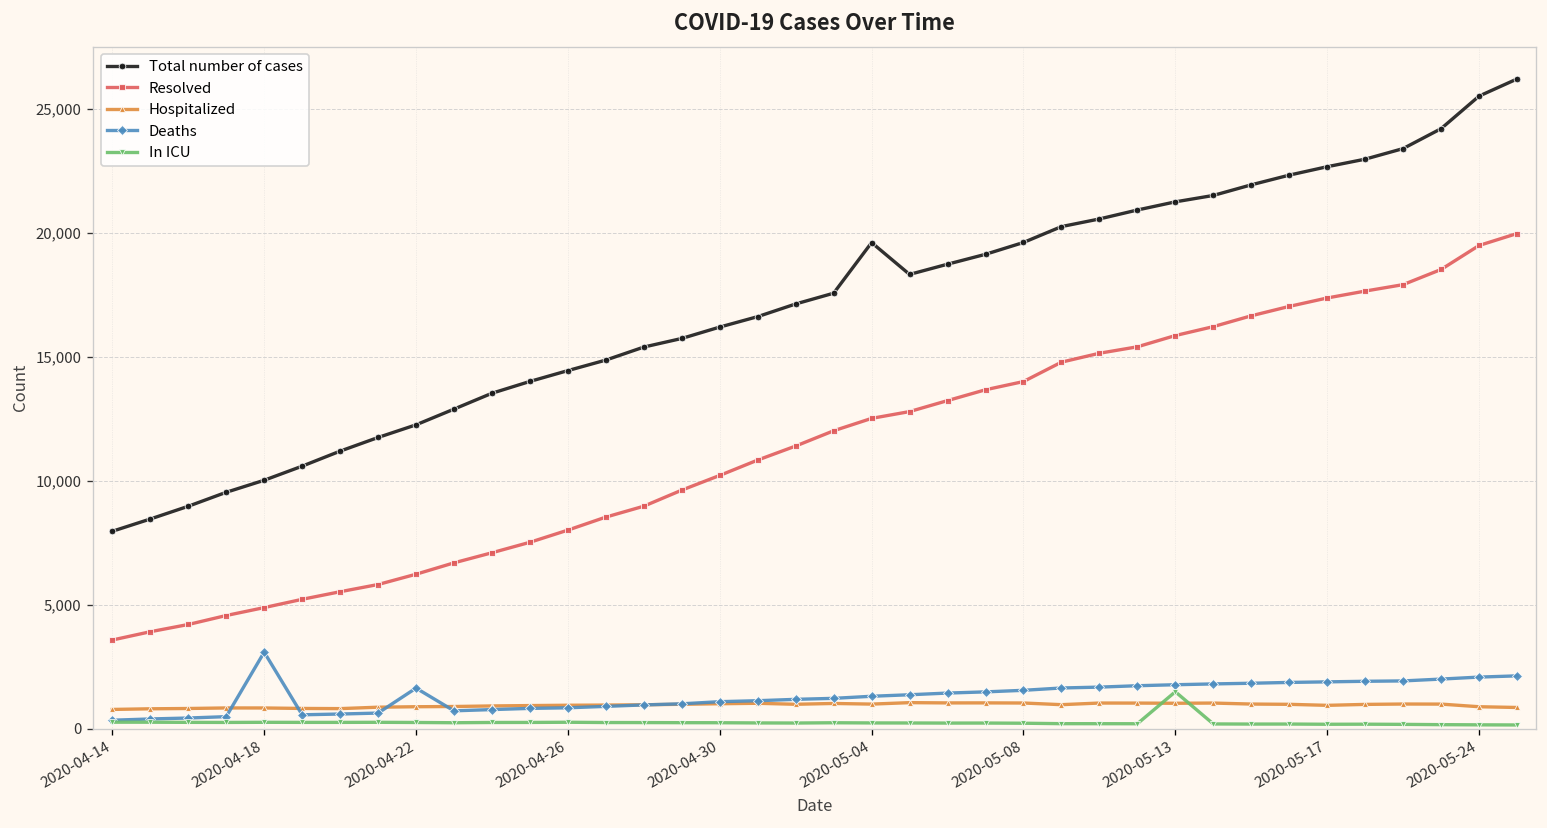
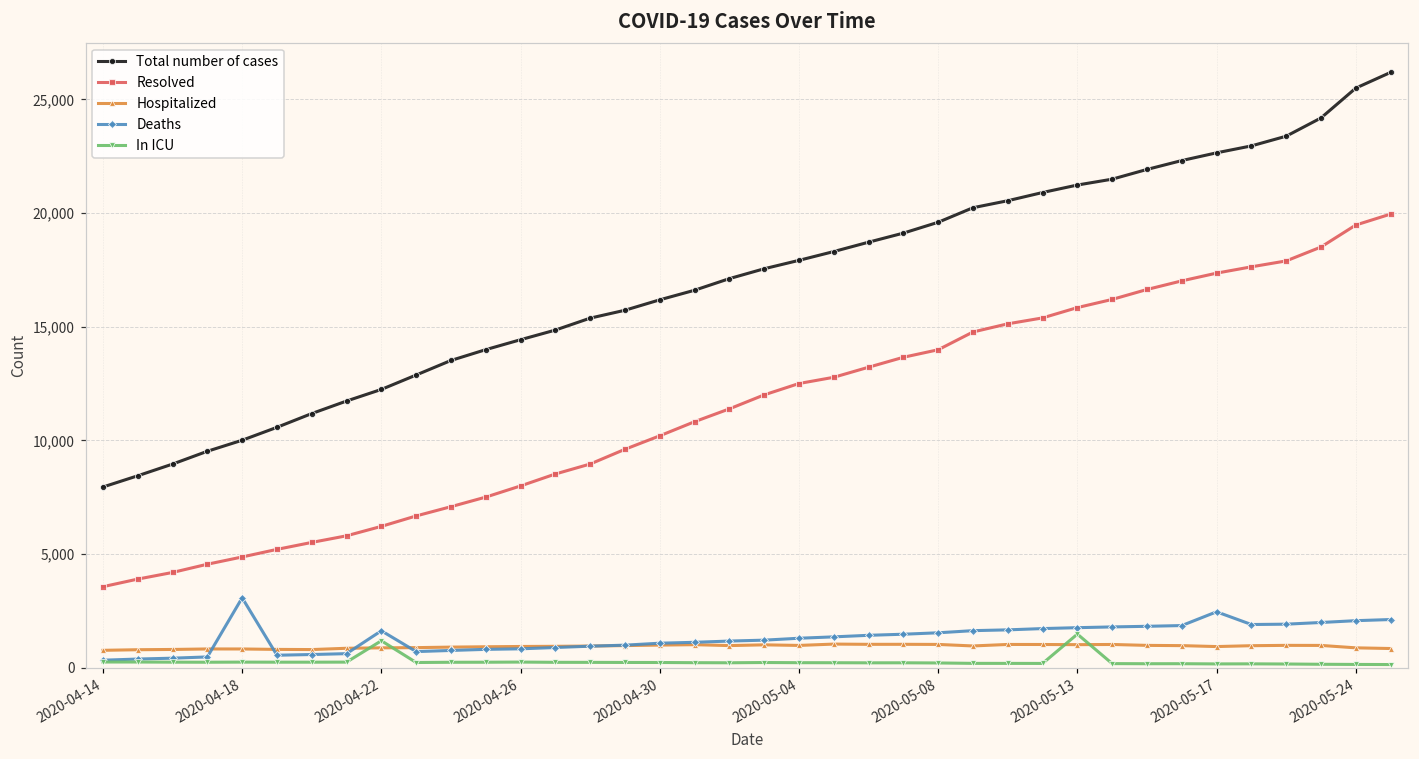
In ICU, 2020-04-22: 200 -> 1,200
Total number of cases, 2020-05-04: 19,600 -> 17,900
Deaths, 2020-05-17: 1,900 -> 2,500
